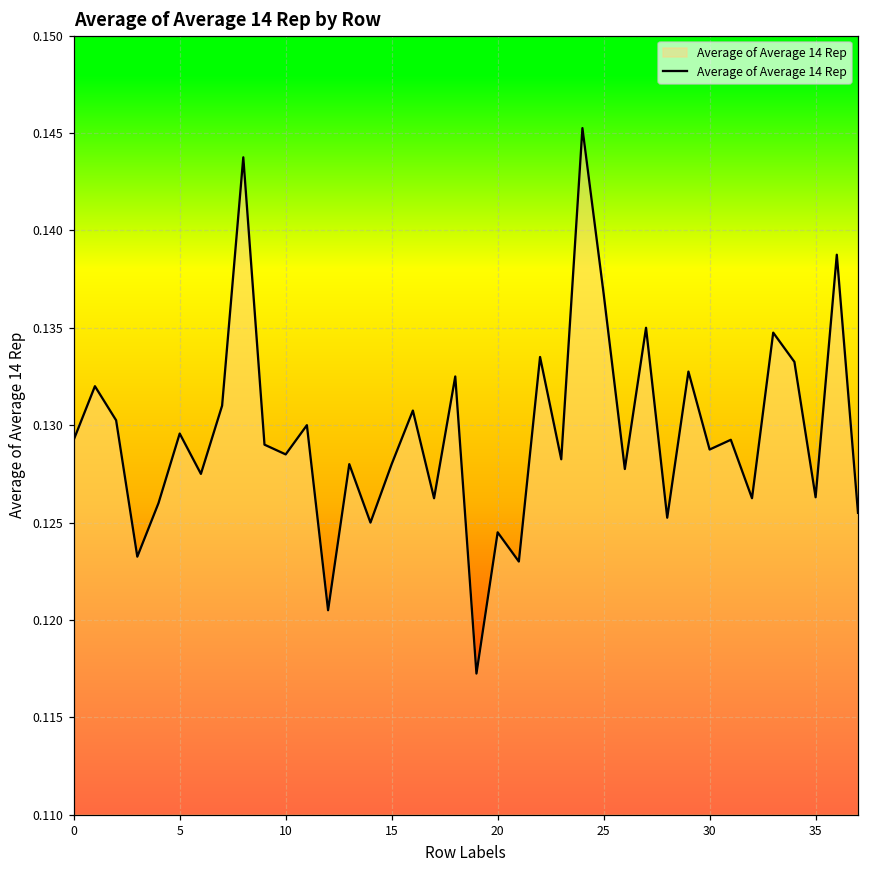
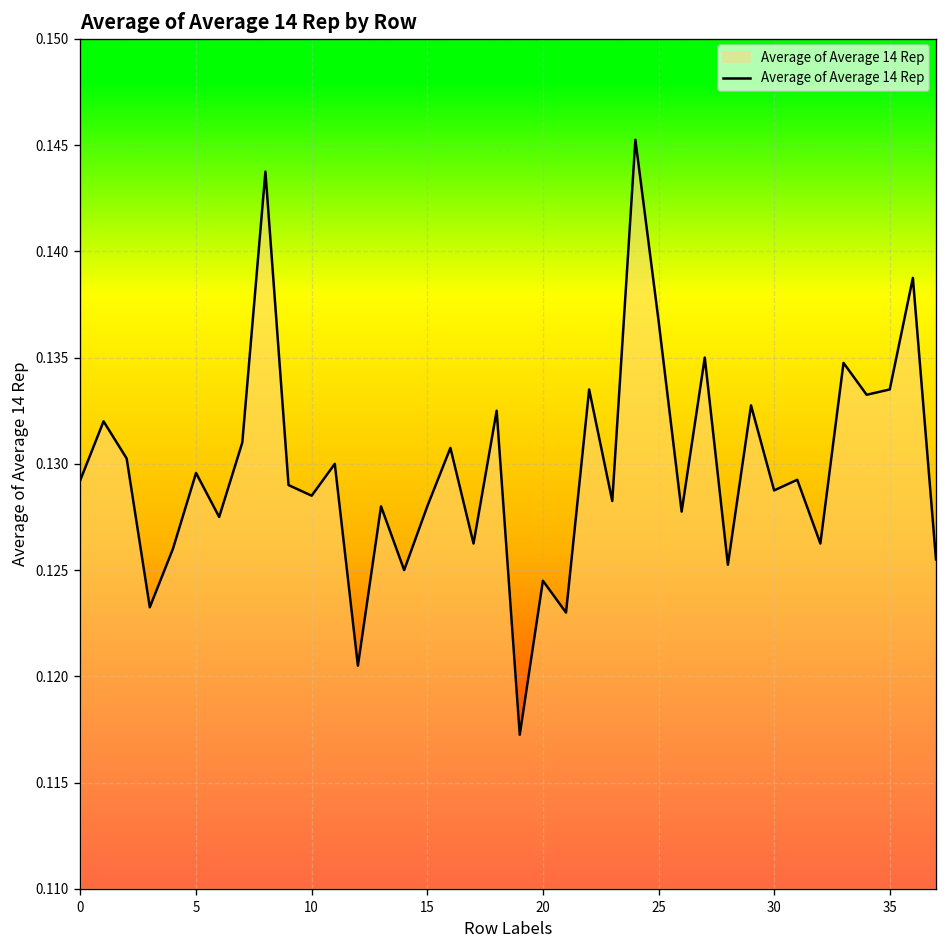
35: 0.1263 -> 0.1335
